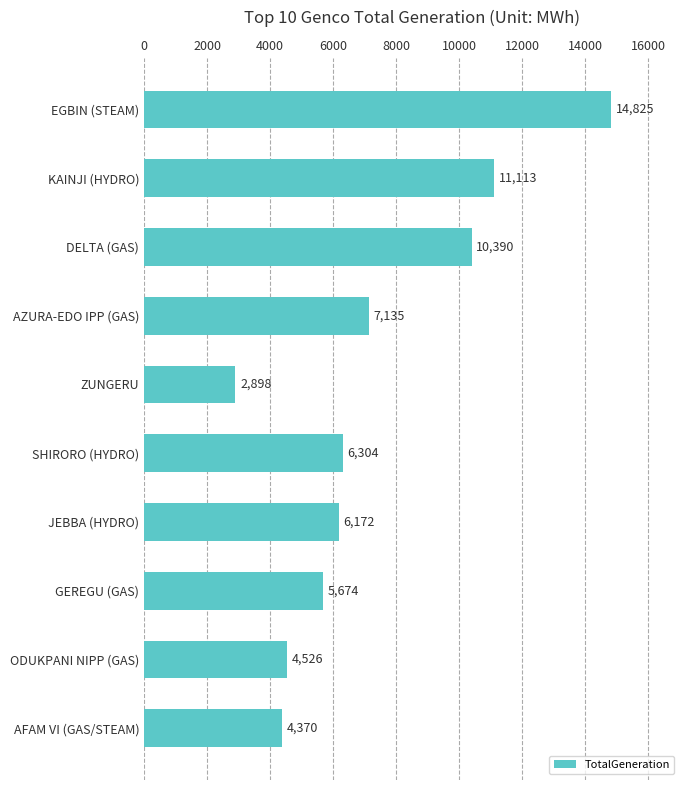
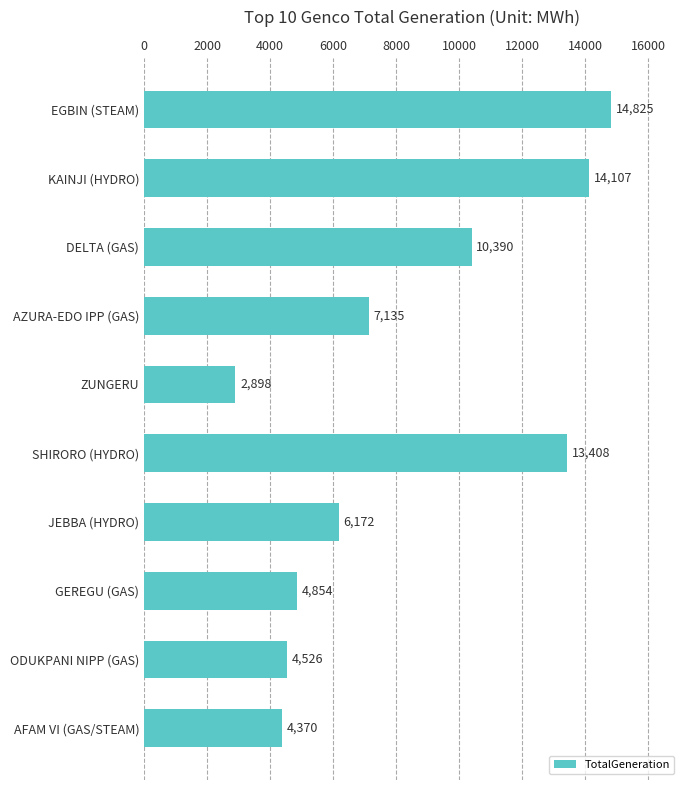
KAINJI (HYDRO): 11,113 -> 14,107
SHIRORO (HYDRO): 6,304 -> 13,408
GEREGU (GAS): 5,674 -> 4,854
